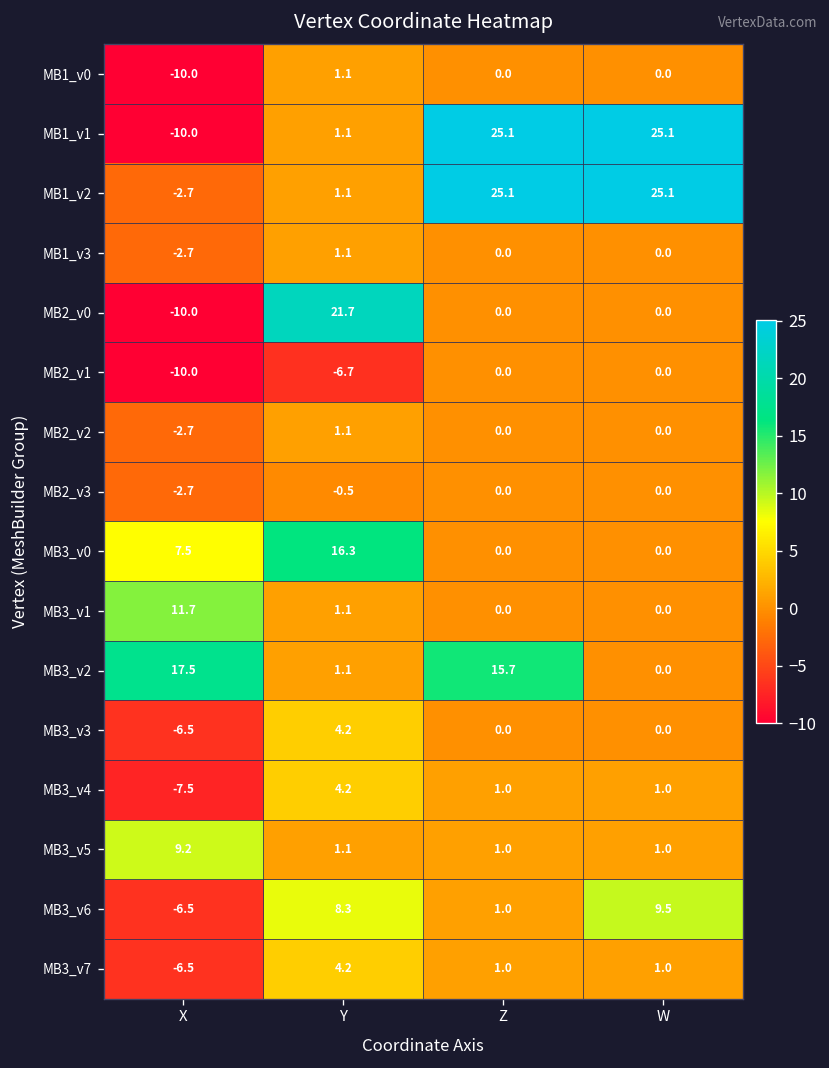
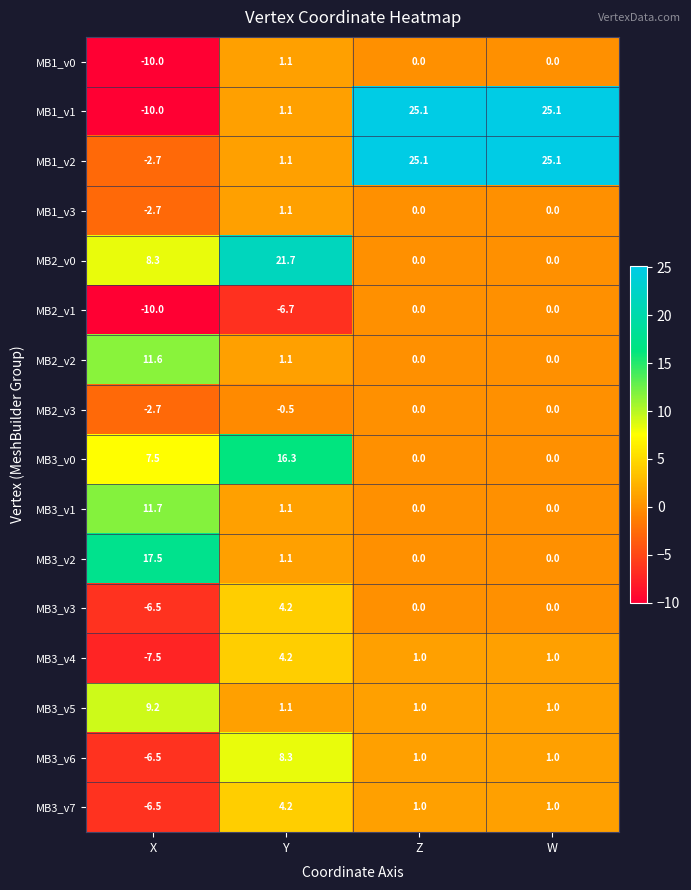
MB2_v0, X: -10.0 -> 8.3
MB2_v2, X: -2.7 -> 11.6
MB3_v2, Z: 15.7 -> 0.0
MB3_v6, W: 9.5 -> 1.0
